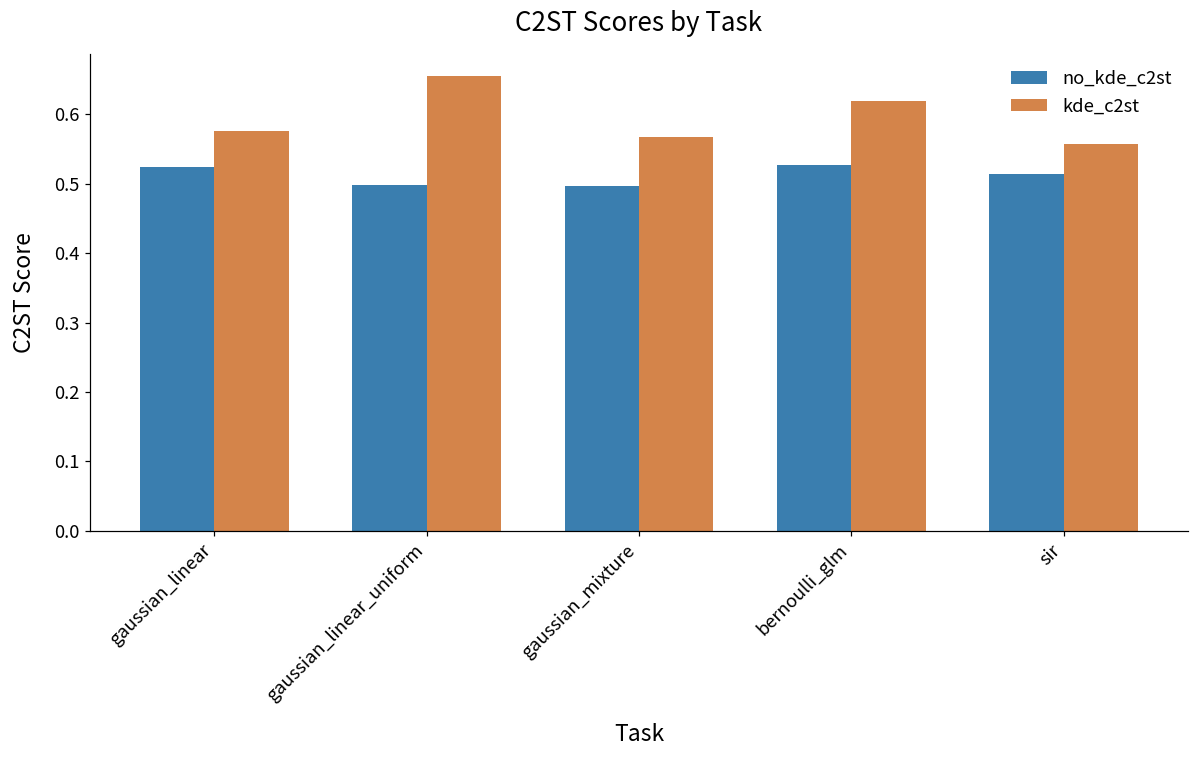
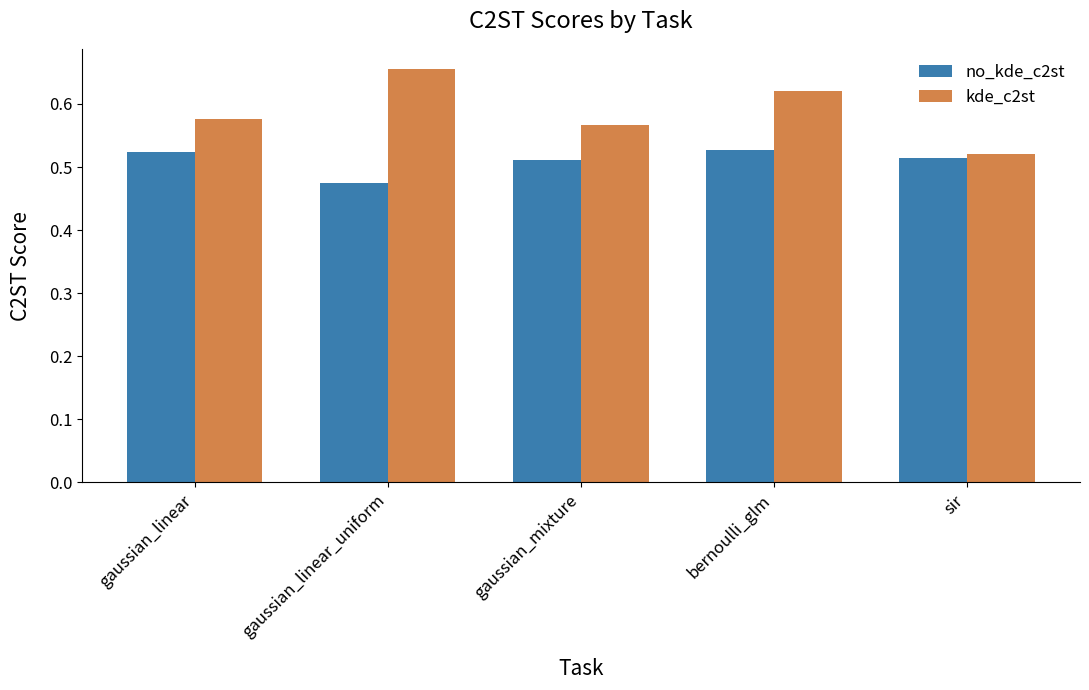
no_kde_c2st, gaussian_linear_uniform: 0.50 -> 0.48
no_kde_c2st, gaussian_mixture: 0.50 -> 0.51
kde_c2st, sir: 0.56 -> 0.52
